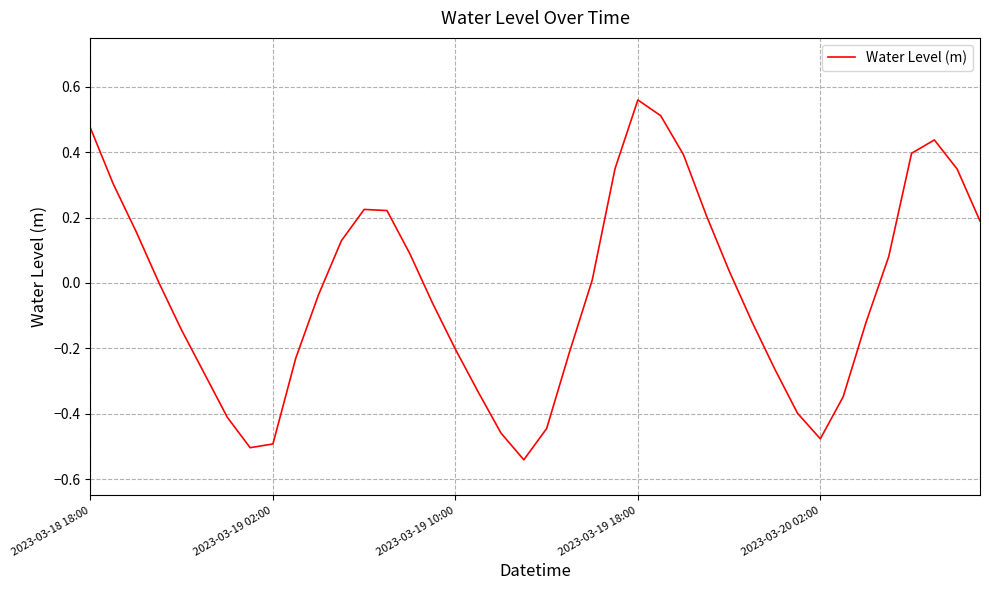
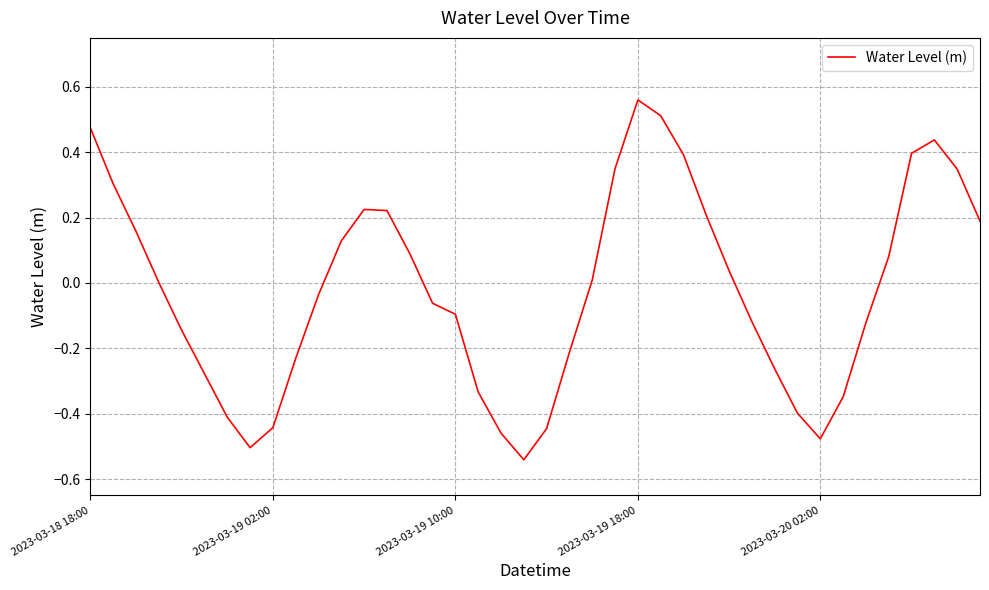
2023-03-19 02:00: -0.49 -> -0.44
2023-03-19 10:00: -0.20 -> -0.10
